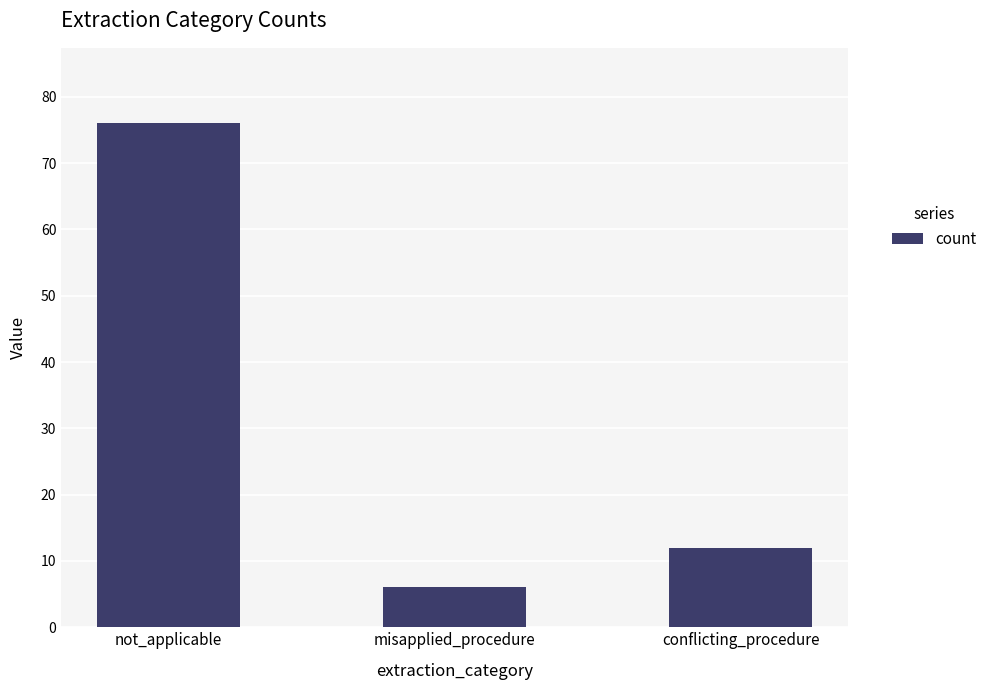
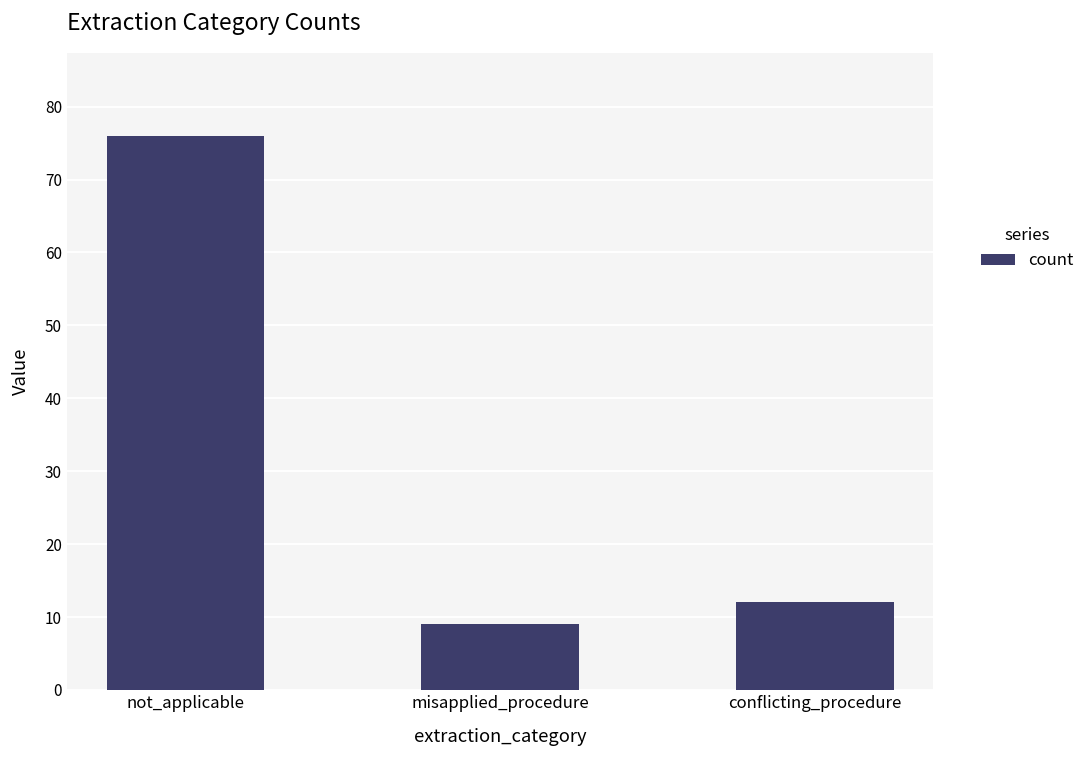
misapplied_procedure: 6 -> 9
